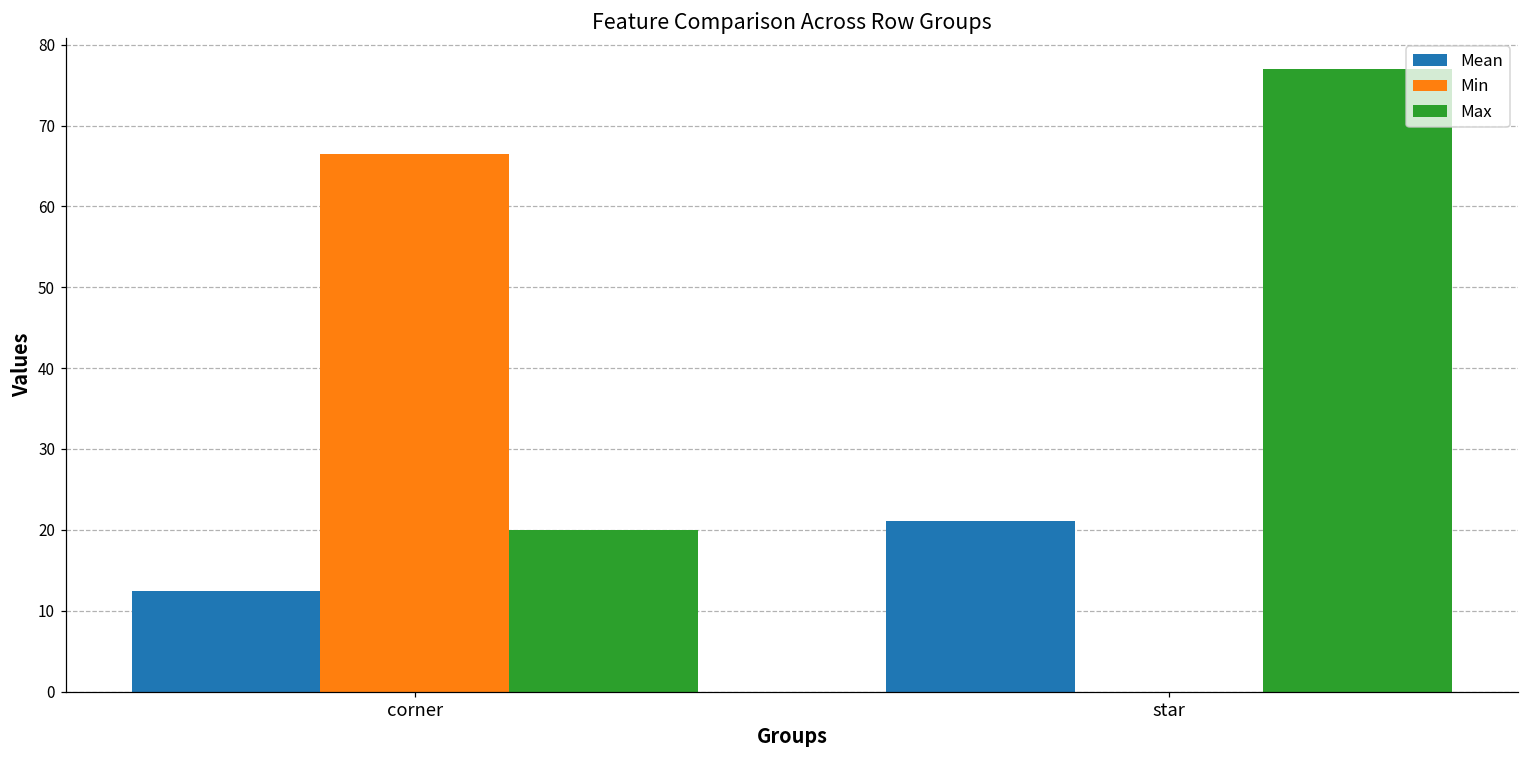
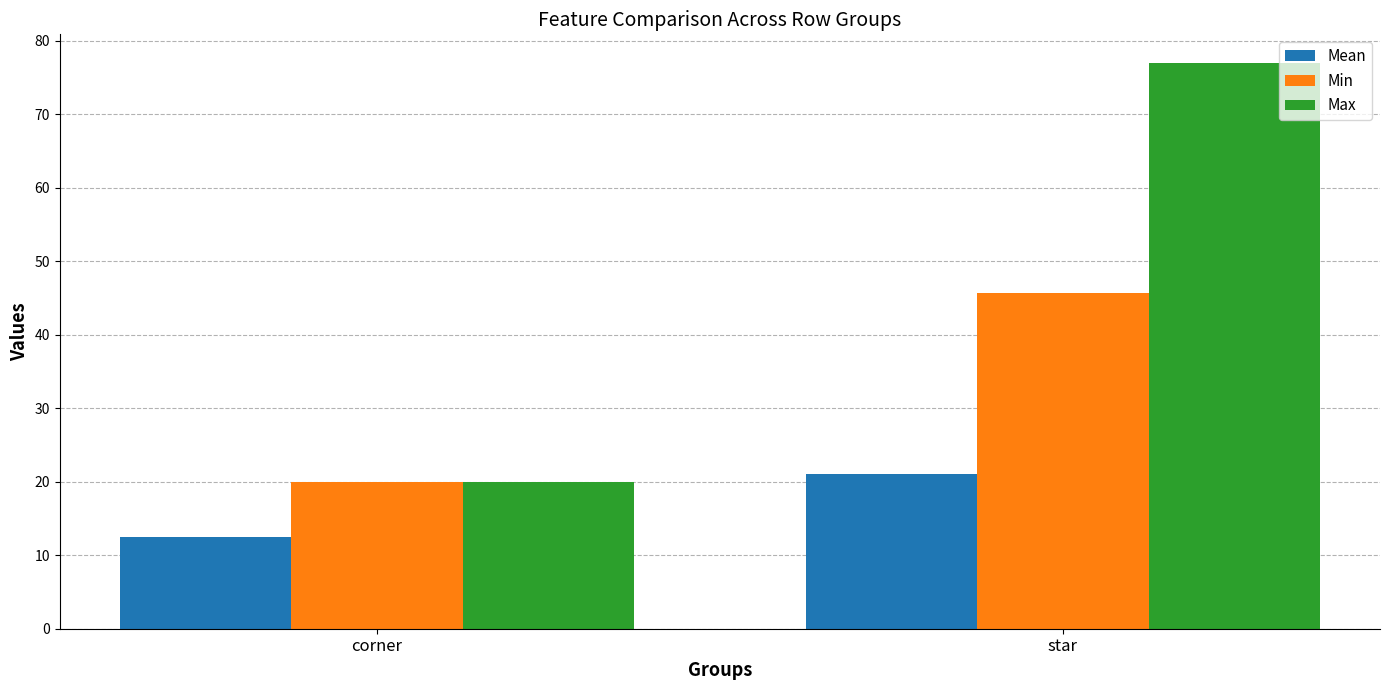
Min, corner: 67 -> 20
Min, star: 0 -> 46
